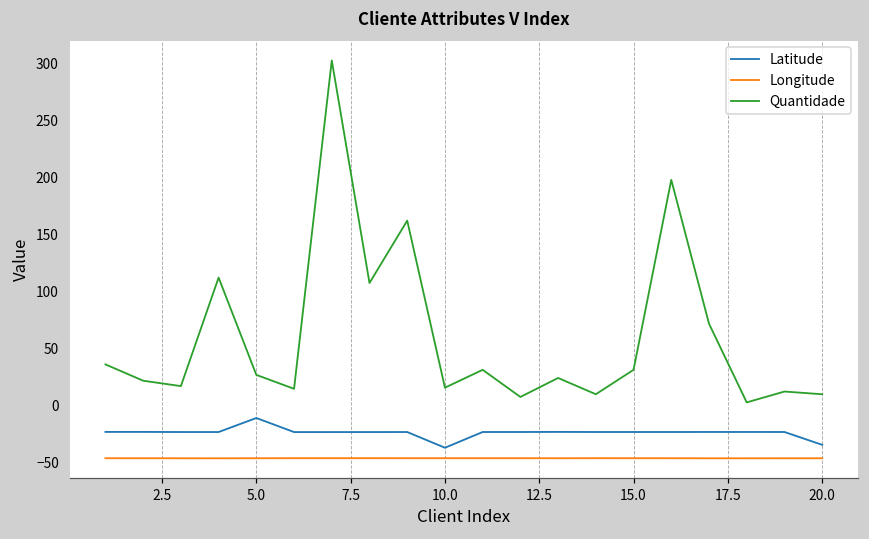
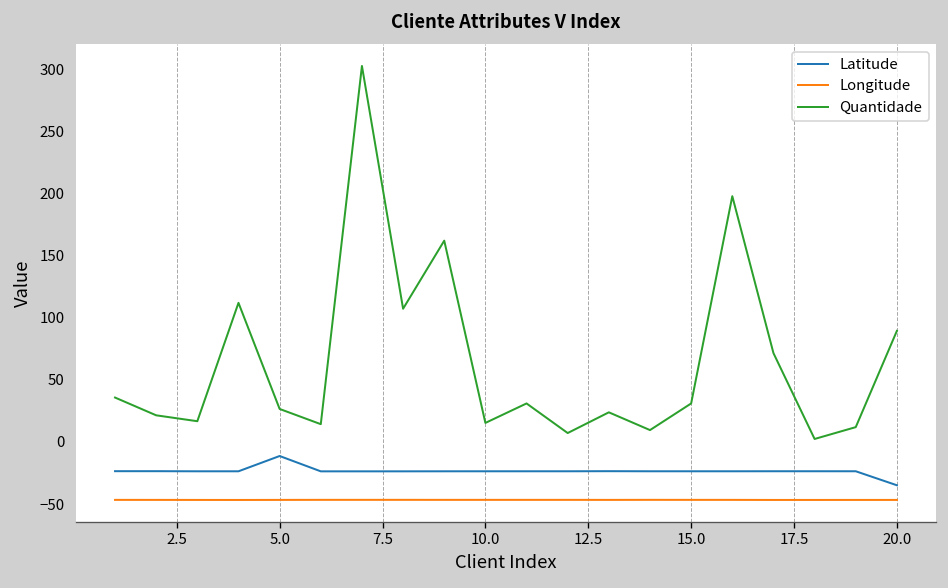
Latitude, 10.0: -37 -> -24
Quantidade, 20.0: 10 -> 89
